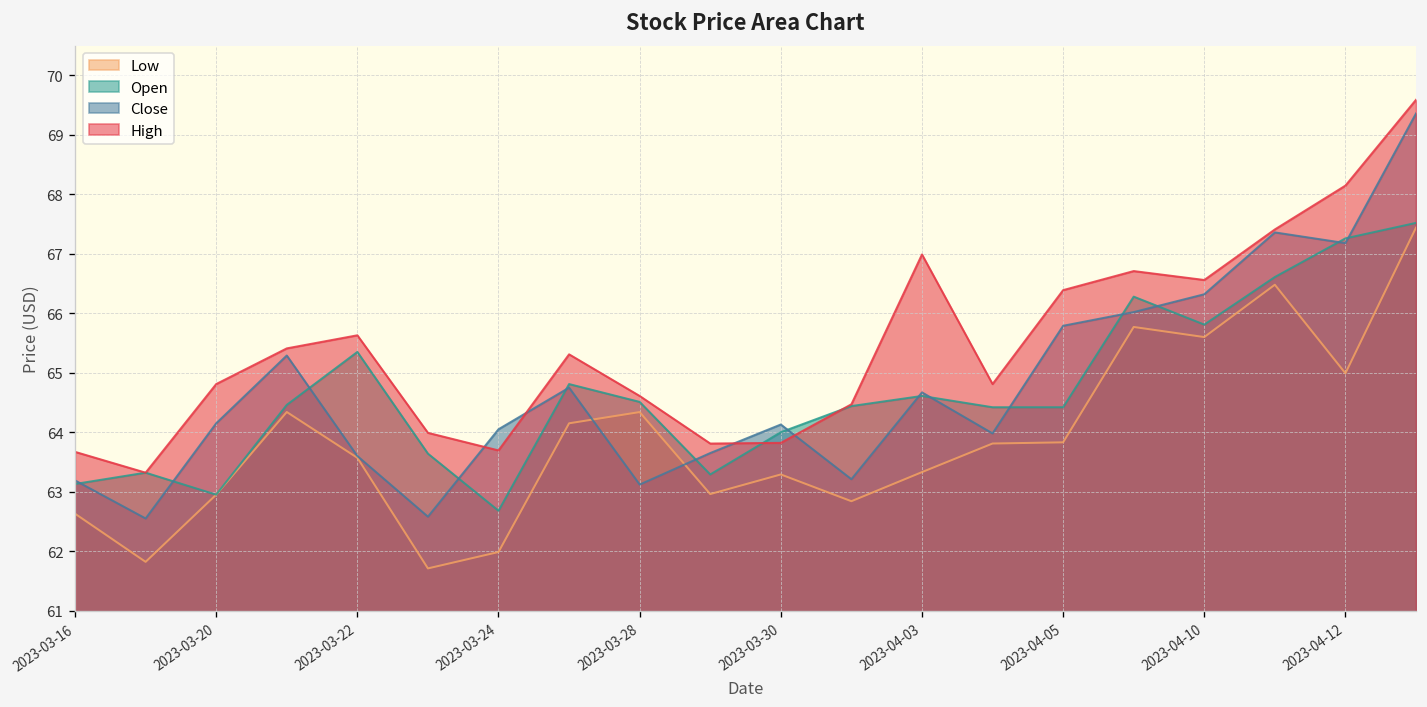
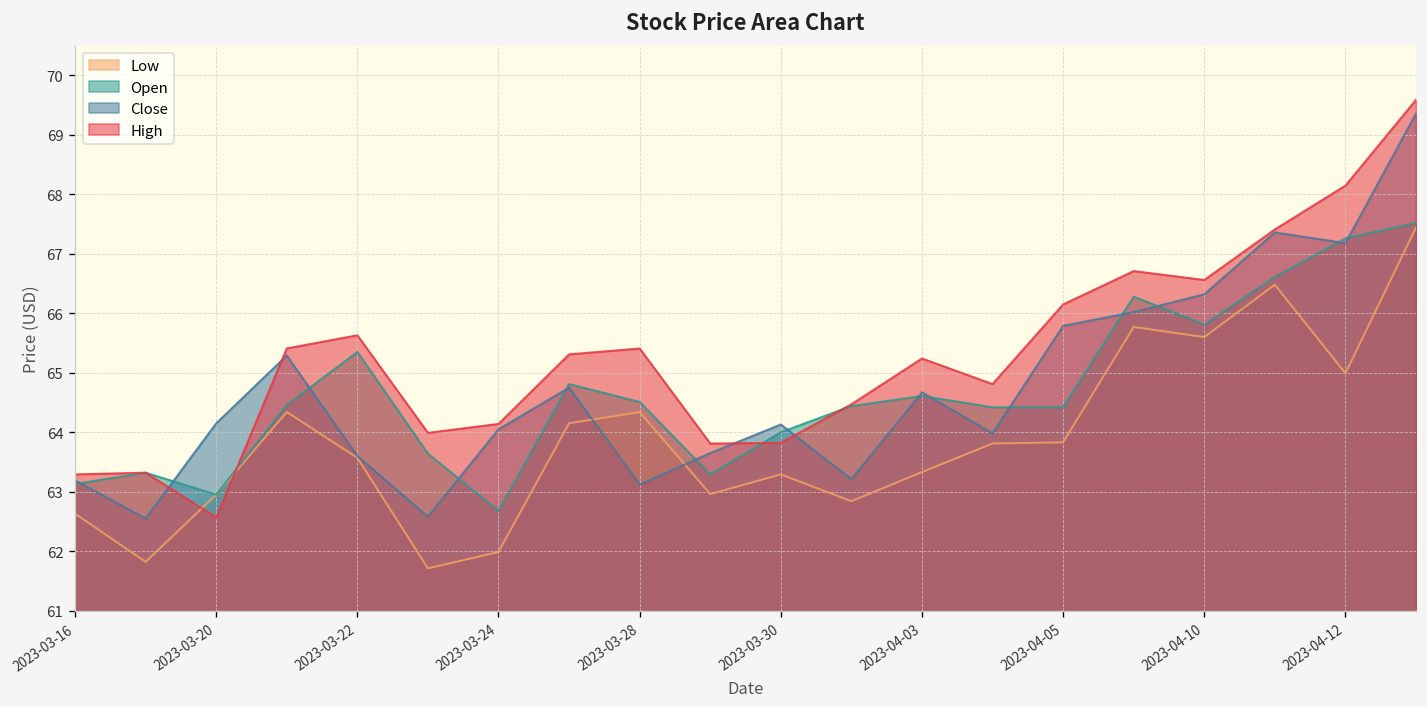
High, 2023-03-16: 63.7 -> 63.3
High, 2023-03-20: 64.8 -> 62.6
High, 2023-03-24: 63.7 -> 64.1
High, 2023-03-28: 64.6 -> 65.4
High, 2023-04-03: 67.0 -> 65.2
High, 2023-04-05: 66.4 -> 66.2
